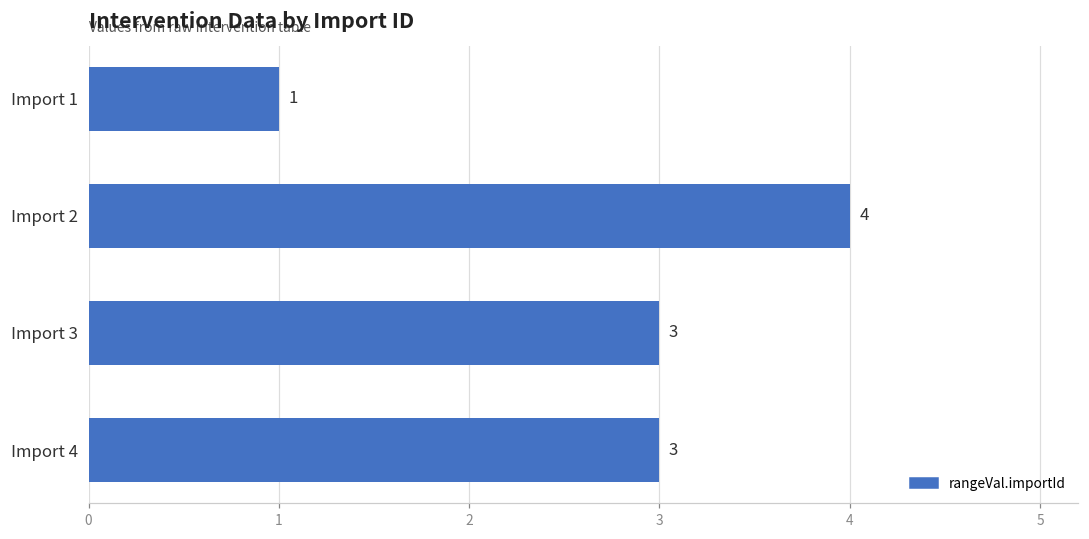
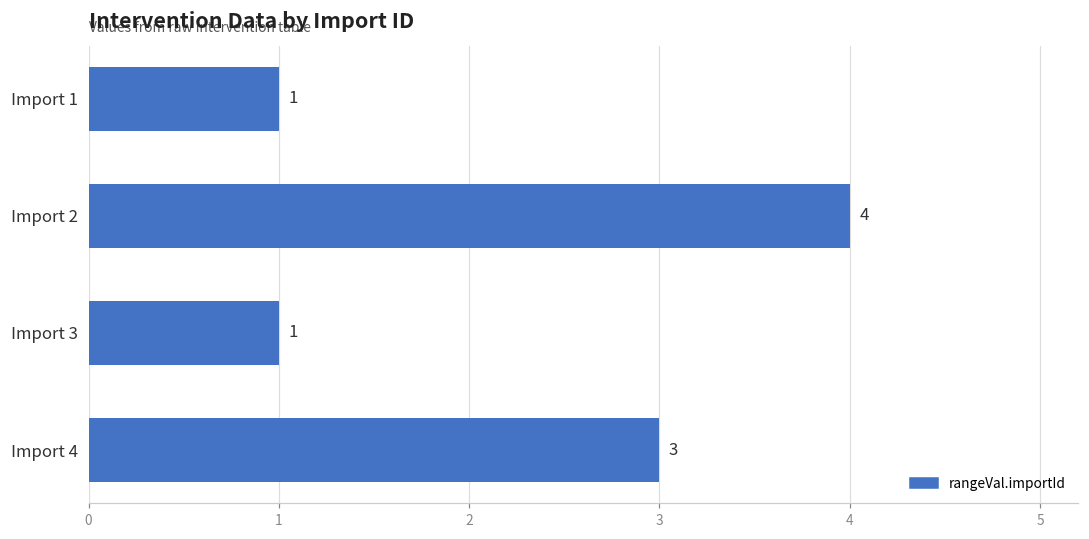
Import 3: 3 -> 1
